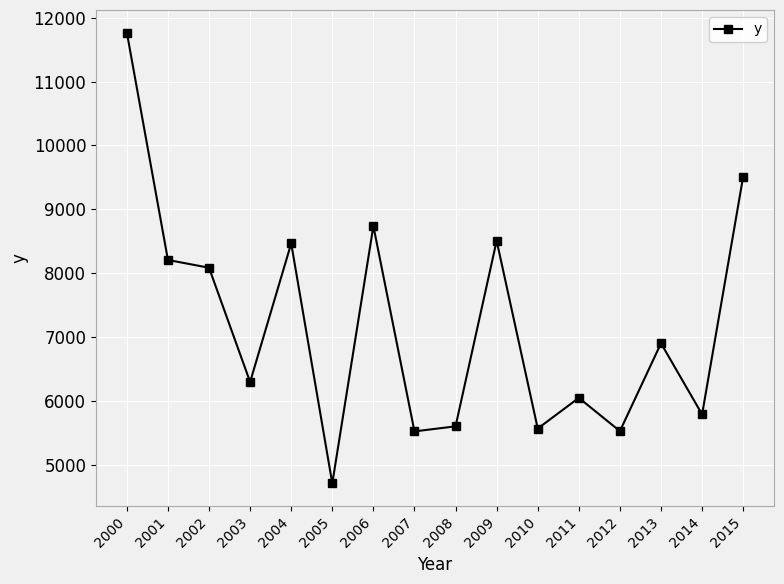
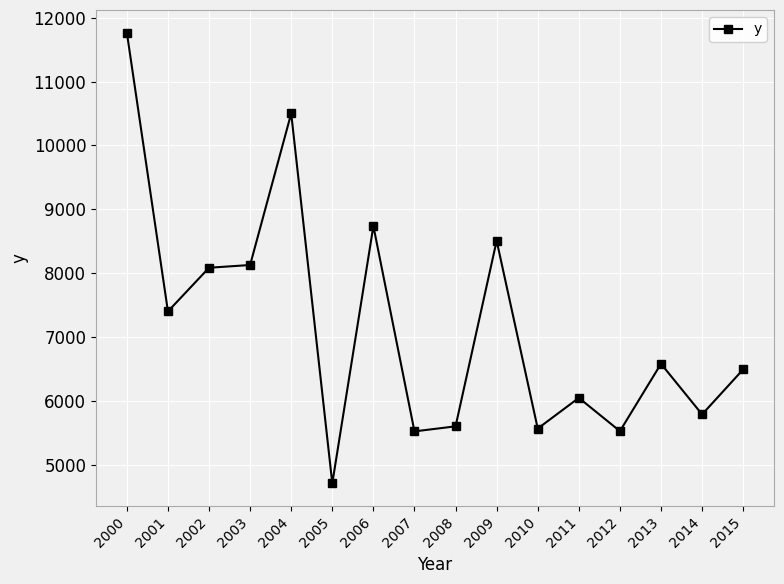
2001: 8200 -> 7400
2003: 6300 -> 8100
2004: 8500 -> 10500
2013: 6900 -> 6600
2015: 9500 -> 6500
